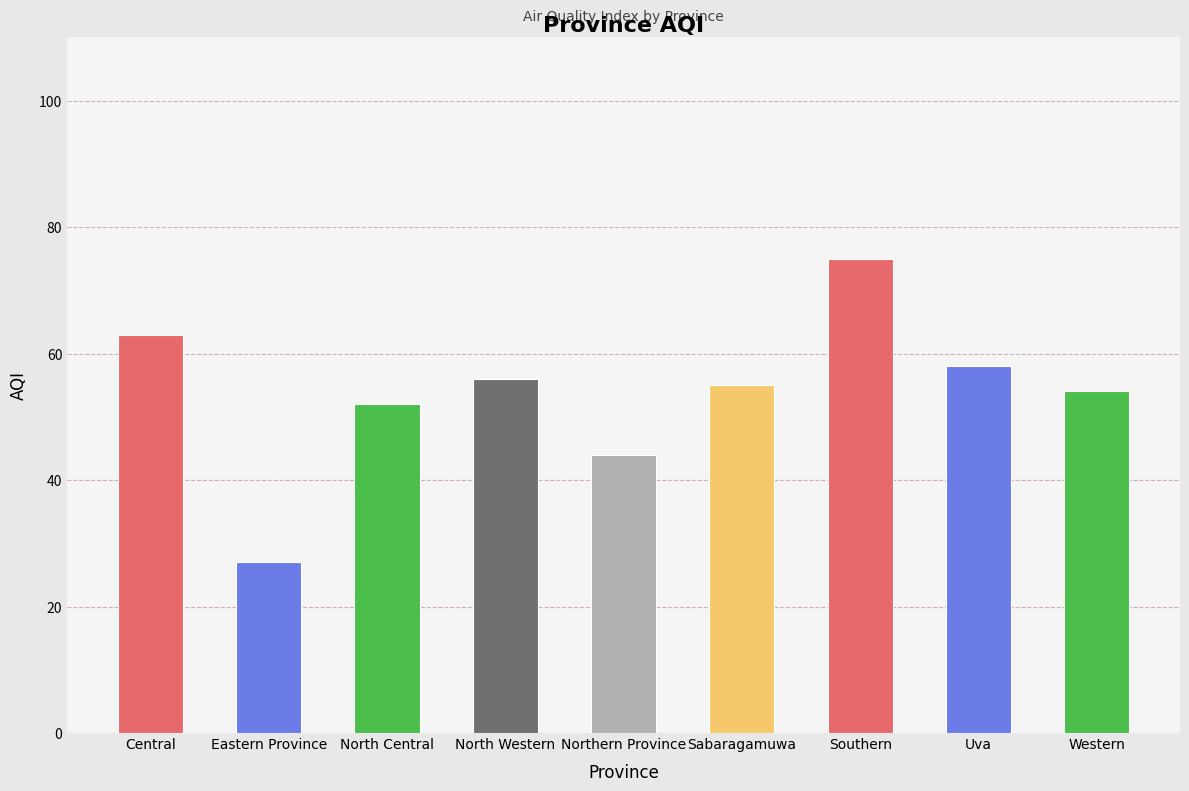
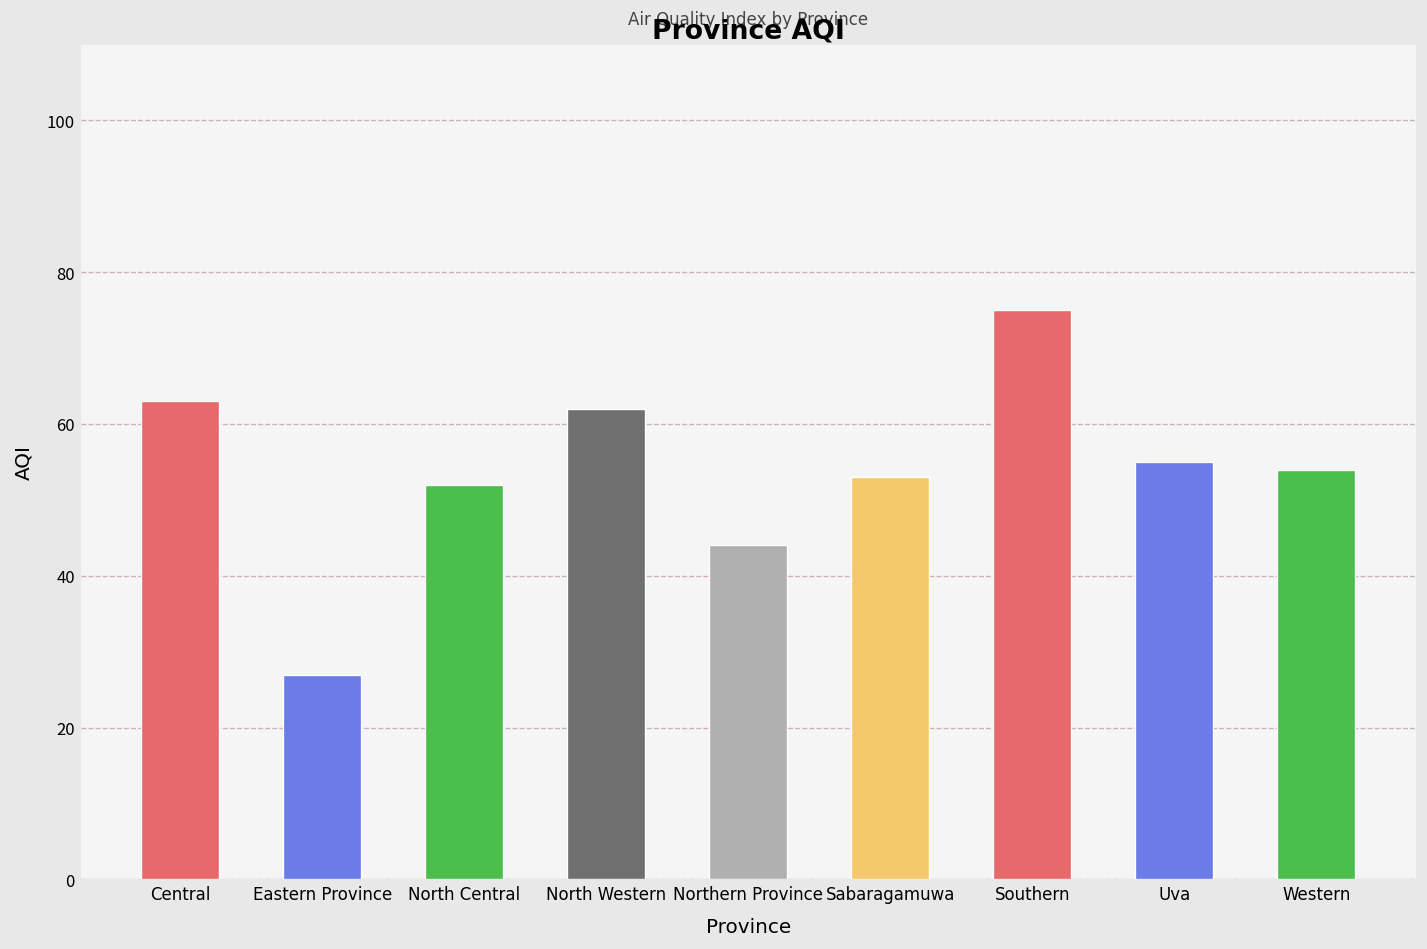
North Western: 56 -> 62
Sabaragamuwa: 55 -> 53
Uva: 58 -> 55
